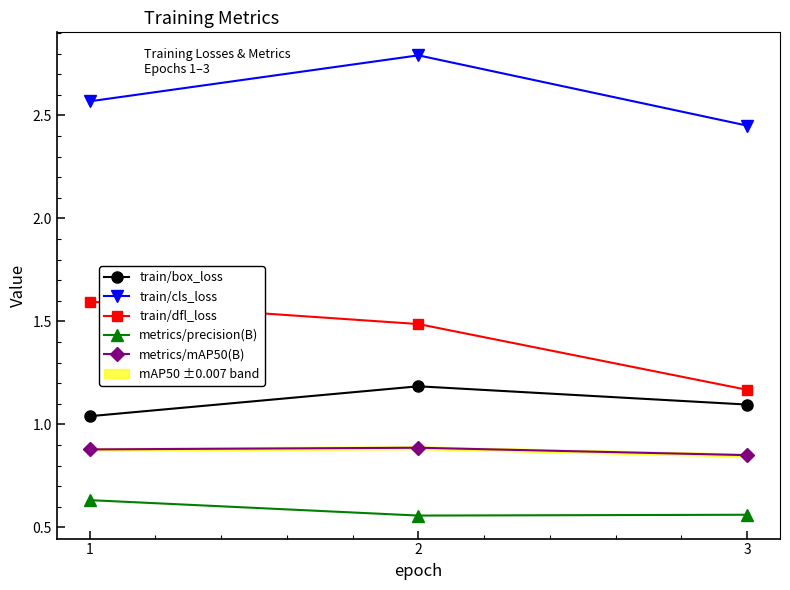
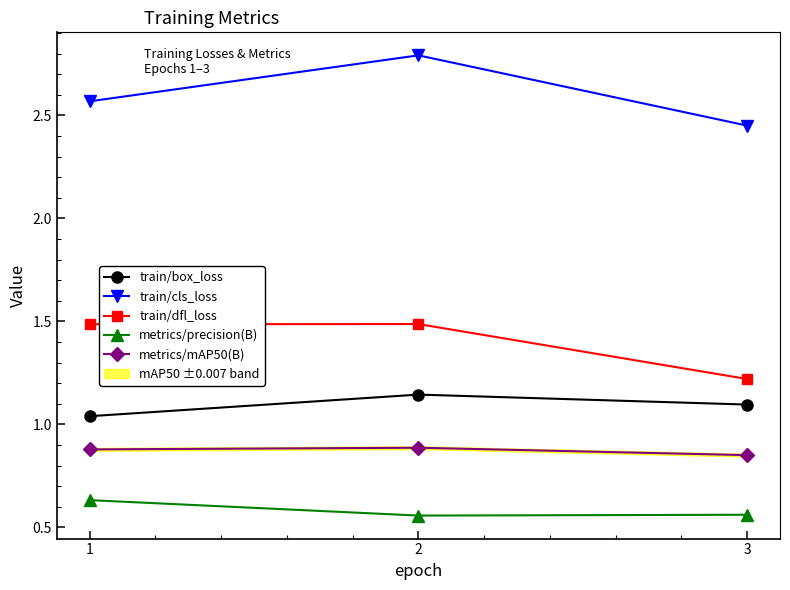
train/dfl_loss, 1: 1.60 -> 1.49
train/box_loss, 2: 1.18 -> 1.14
train/dfl_loss, 3: 1.17 -> 1.22
